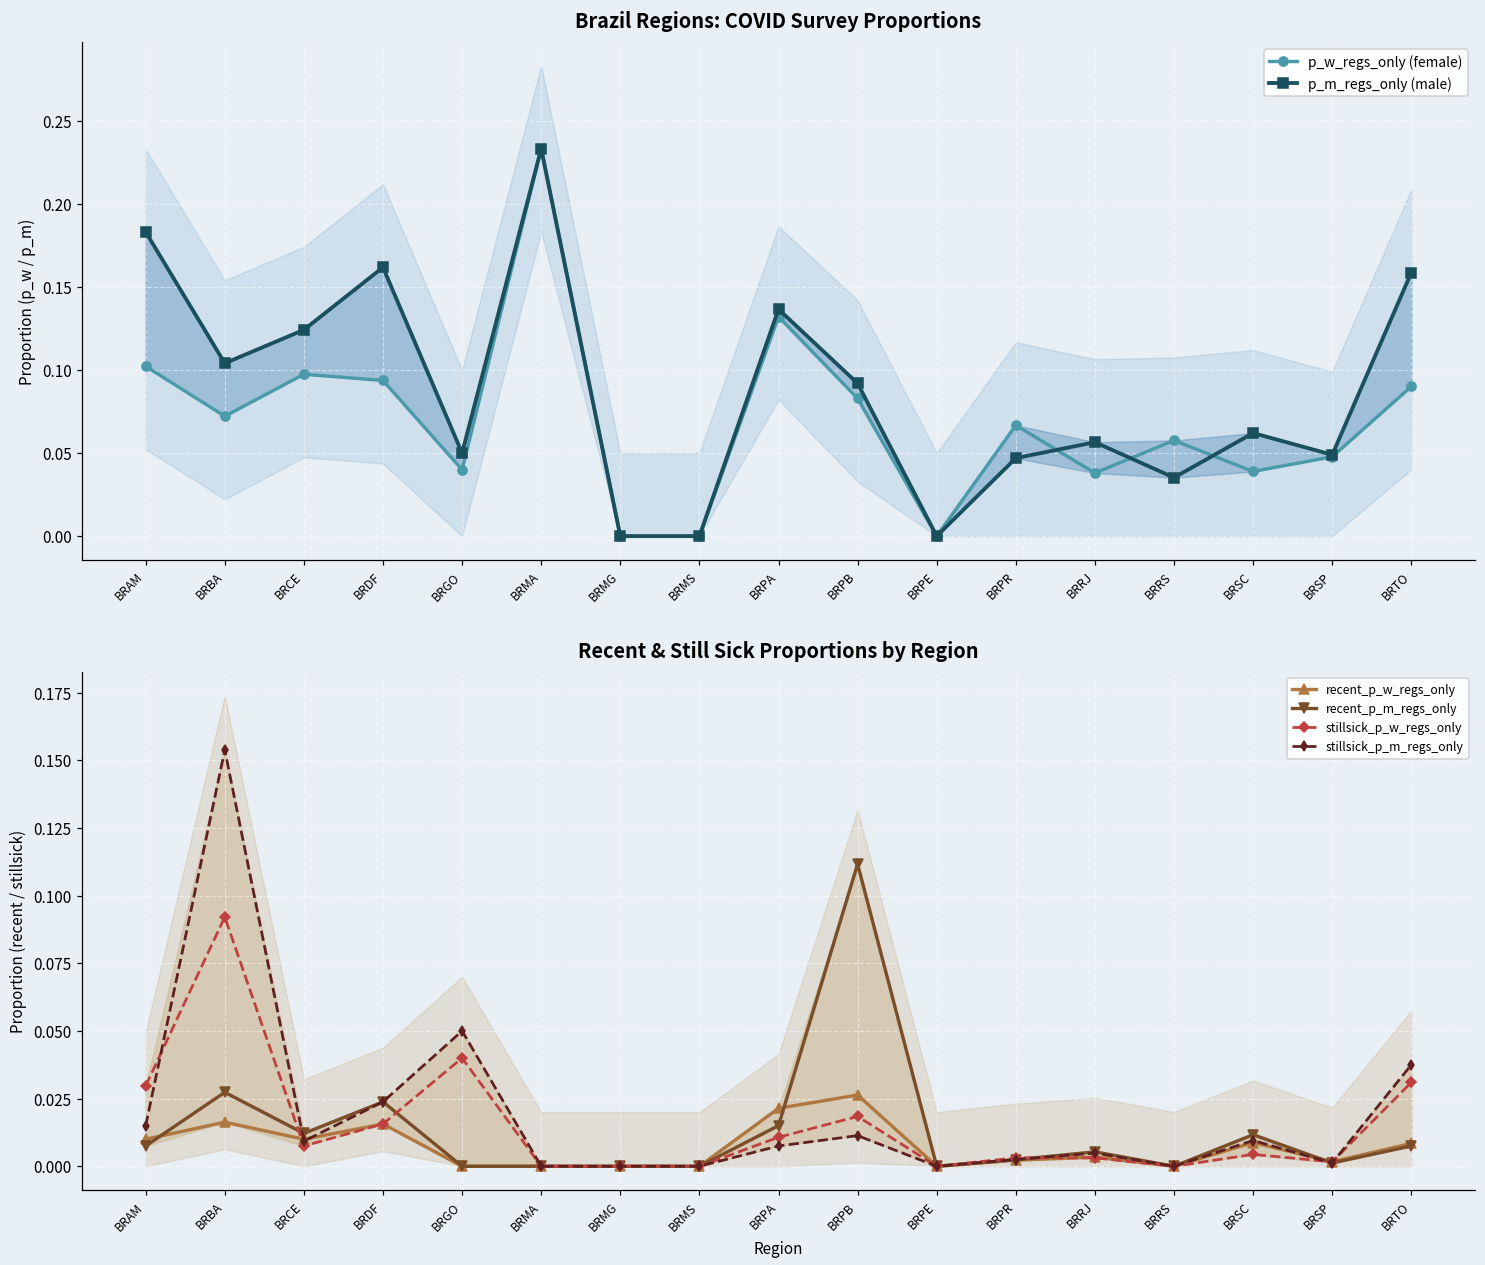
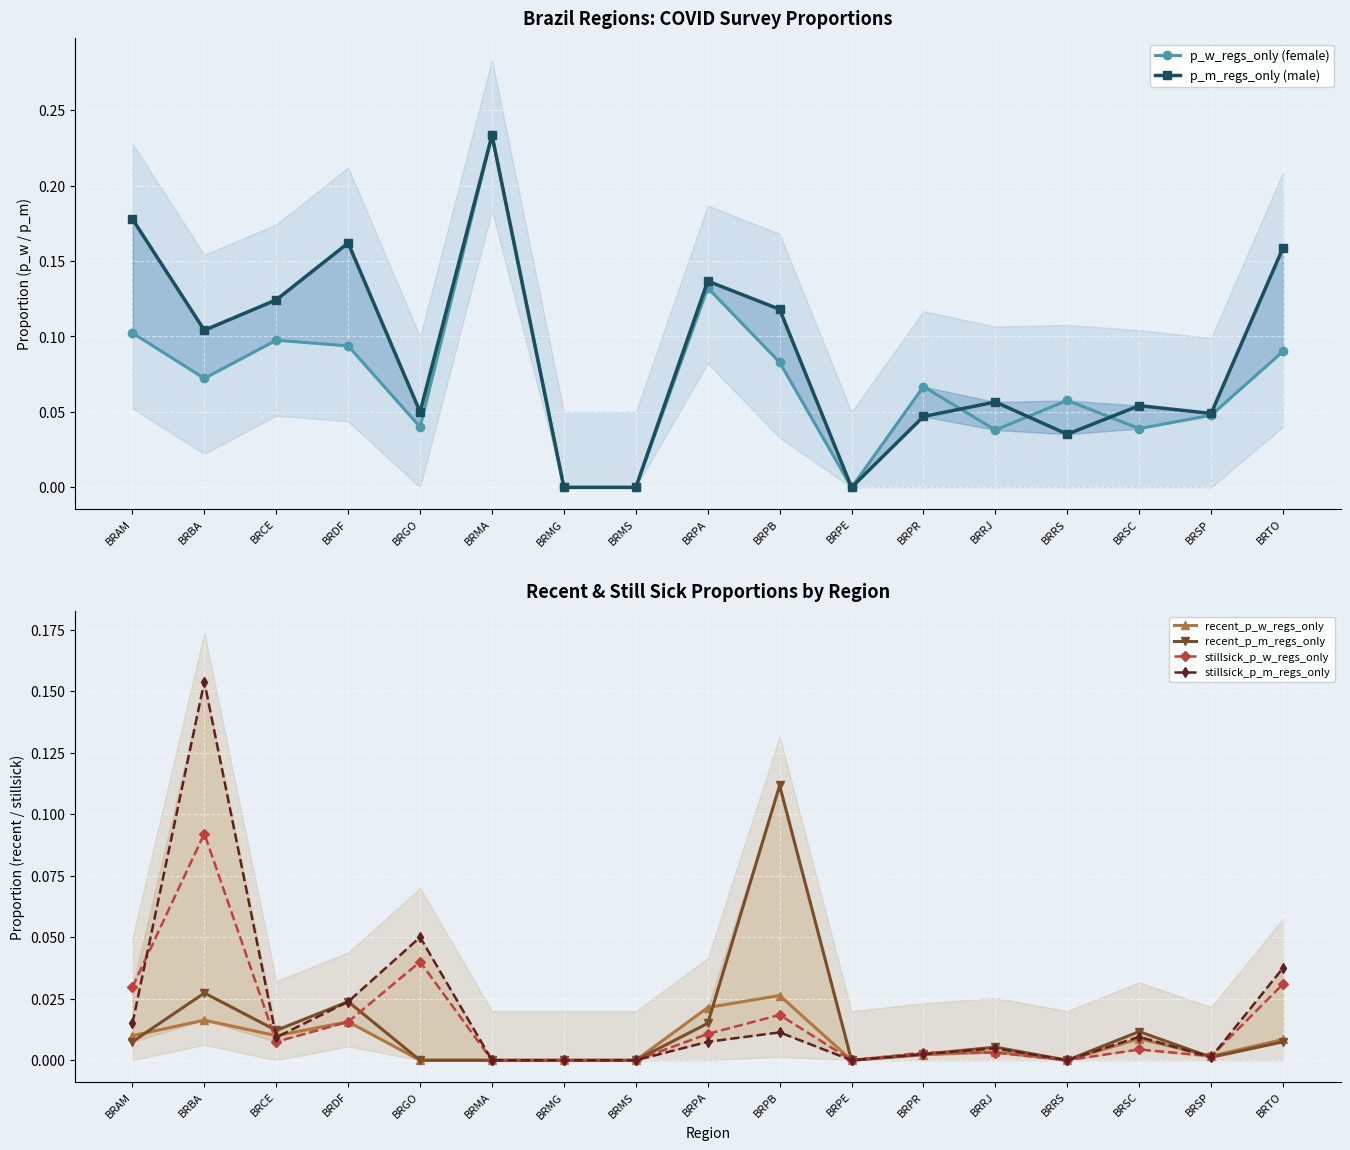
Brazil Regions: COVID Survey Proportions, p_m_regs_only (male), BRAM: 0.183 -> 0.178
Brazil Regions: COVID Survey Proportions, p_m_regs_only (male), BRPB: 0.092 -> 0.118
Brazil Regions: COVID Survey Proportions, p_m_regs_only (male), BRSC: 0.062 -> 0.054
